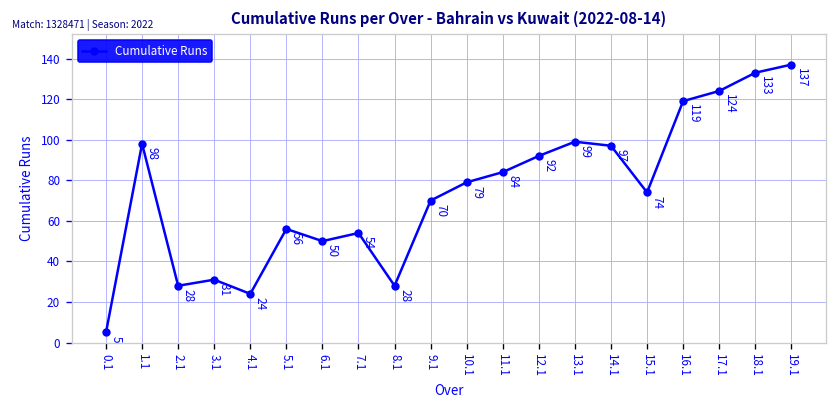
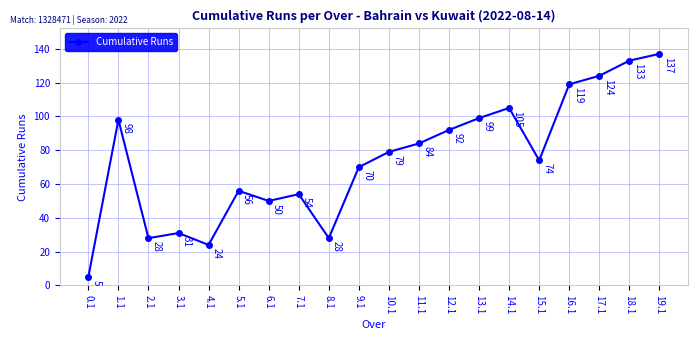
14.1: 97 -> 105
